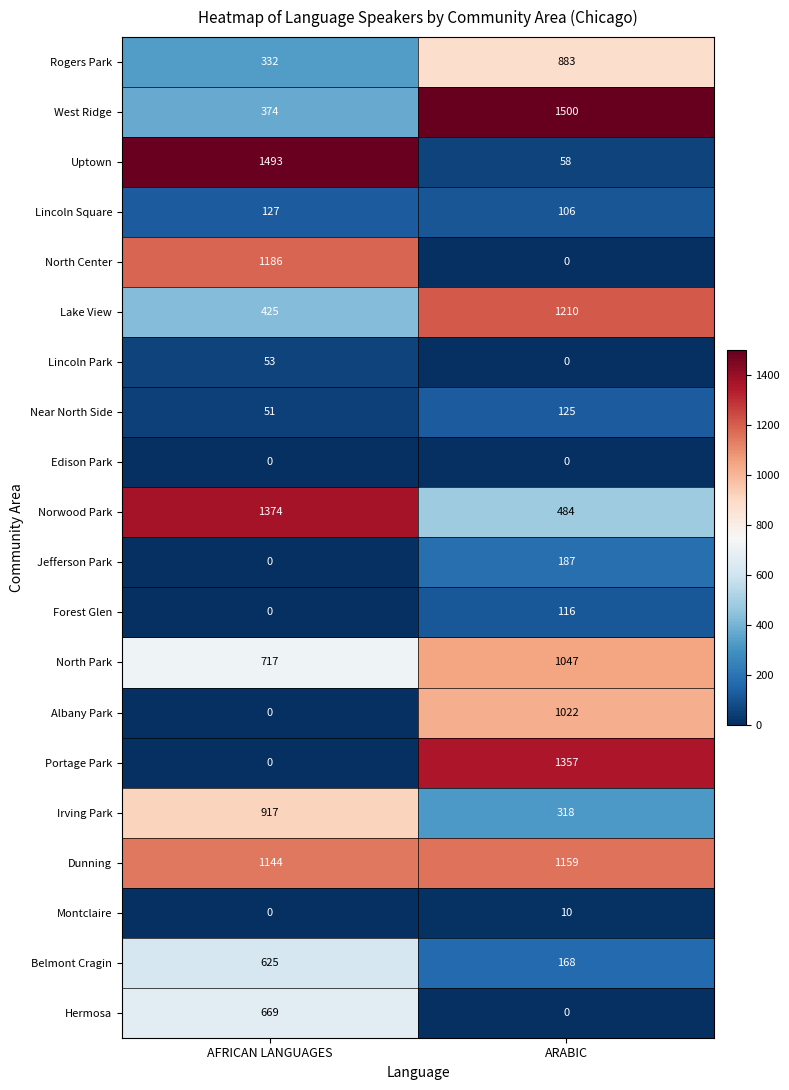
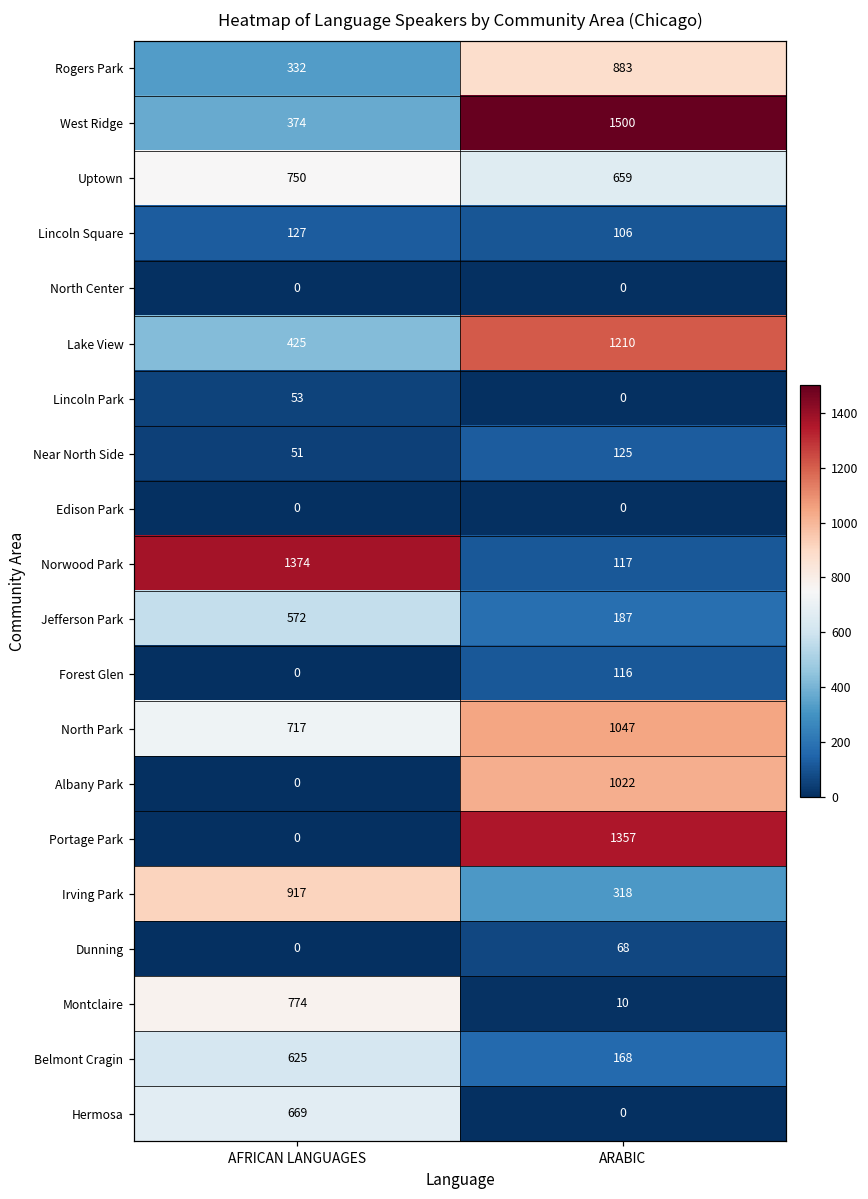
Uptown, AFRICAN LANGUAGES: 1493 -> 750
Uptown, ARABIC: 58 -> 659
North Center, AFRICAN LANGUAGES: 1186 -> 0
Norwood Park, ARABIC: 484 -> 117
Jefferson Park, AFRICAN LANGUAGES: 0 -> 572
Dunning, AFRICAN LANGUAGES: 1144 -> 0
Dunning, ARABIC: 1159 -> 68
Montclaire, AFRICAN LANGUAGES: 0 -> 774
